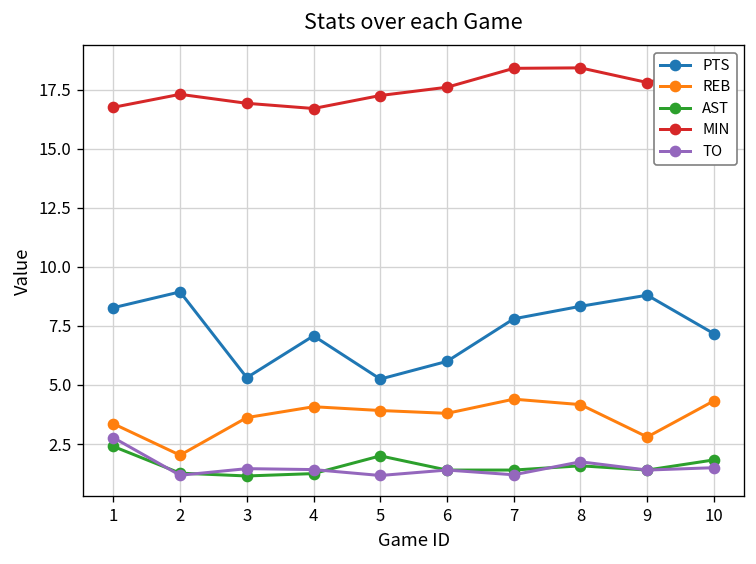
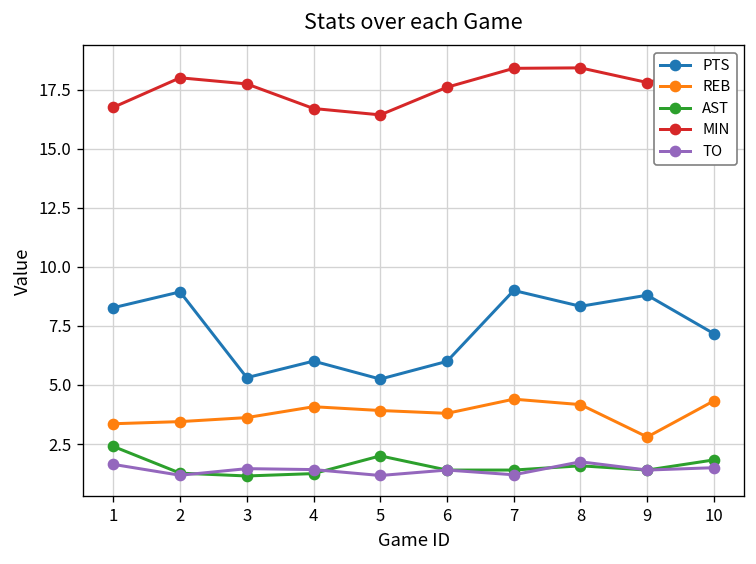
TO, 1: 2.8 -> 1.6
REB, 2: 2.0 -> 3.5
MIN, 2: 17.3 -> 18.0
MIN, 3: 16.9 -> 17.7
PTS, 4: 7.1 -> 6.0
MIN, 5: 17.3 -> 16.4
PTS, 7: 7.8 -> 9.0
